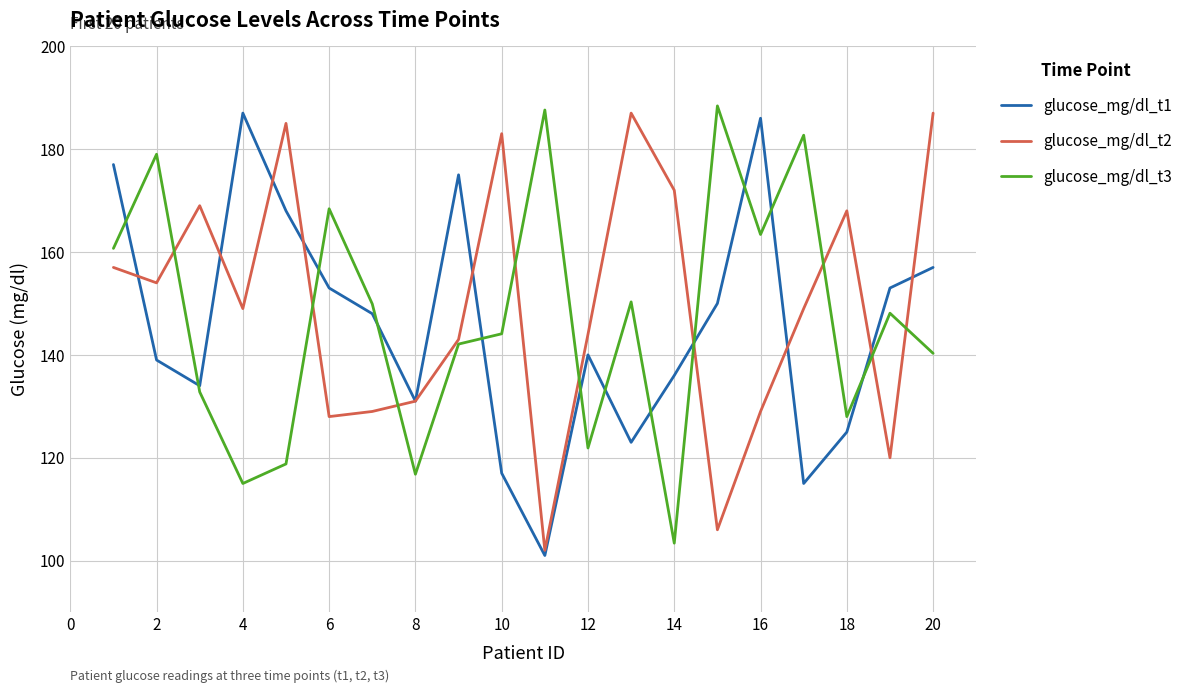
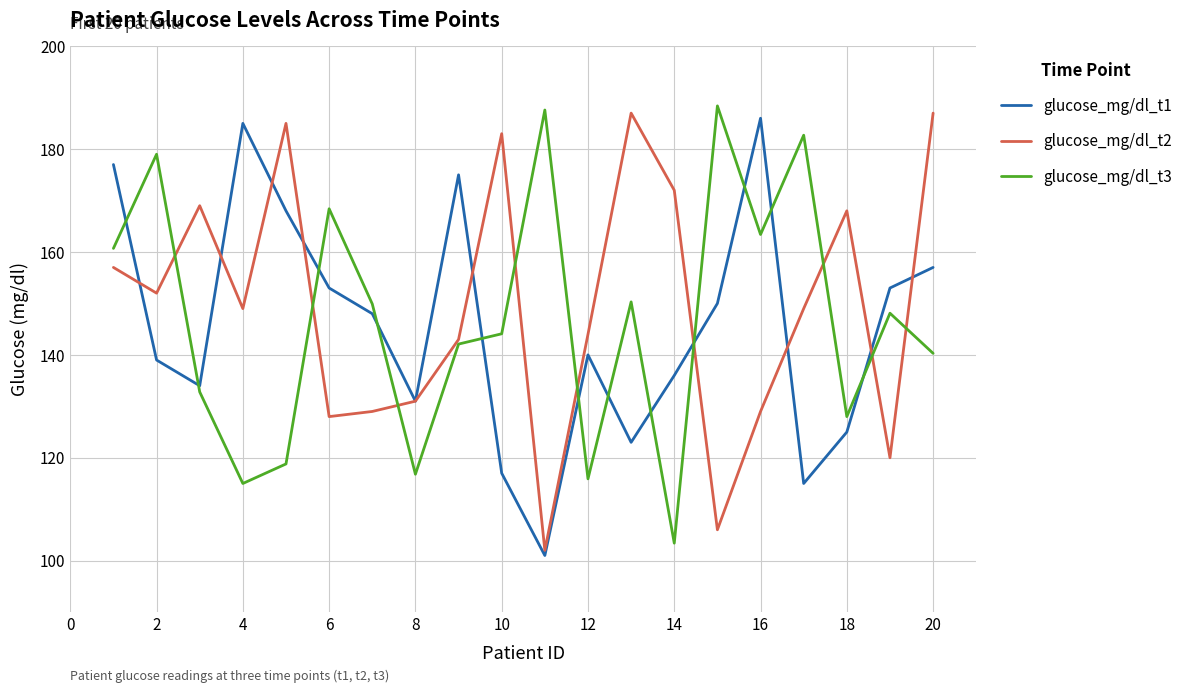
glucose_mg/dl_t2, 2: 154 -> 152
glucose_mg/dl_t1, 4: 187 -> 185
glucose_mg/dl_t3, 12: 122 -> 116
